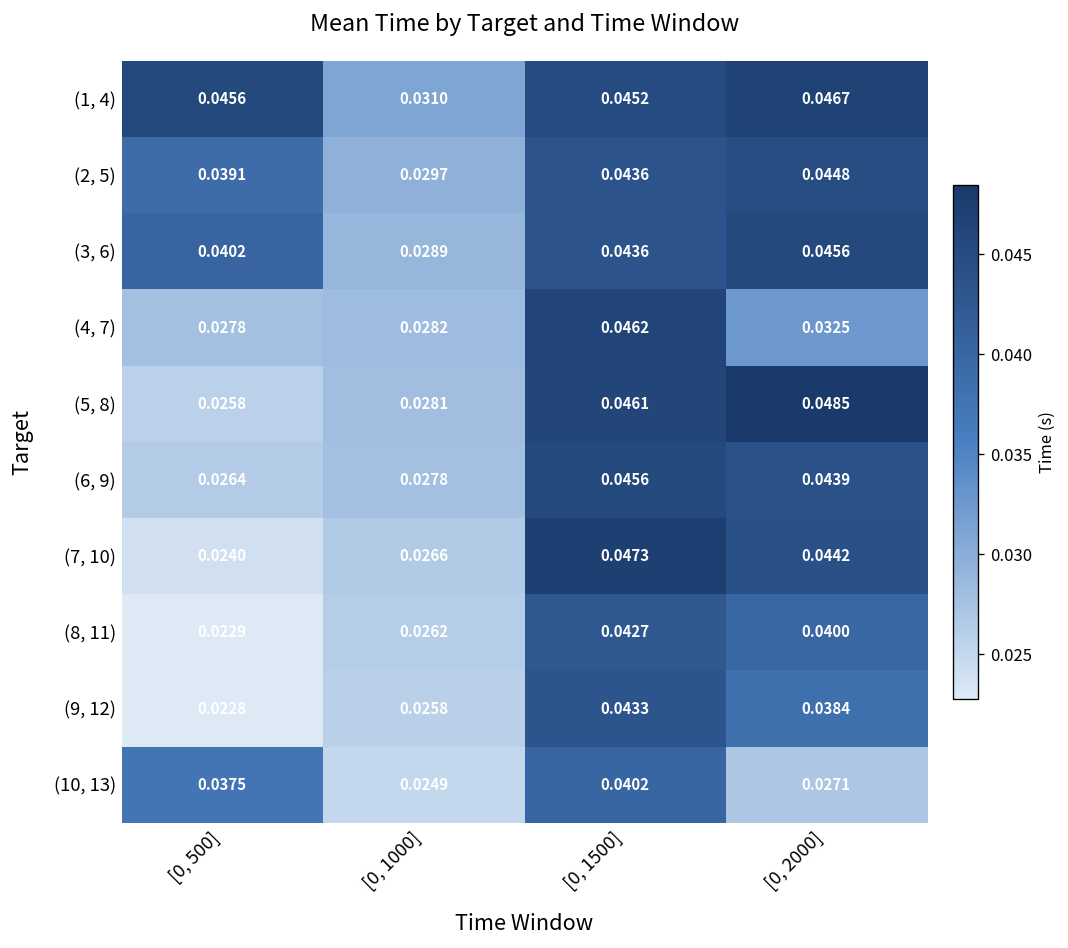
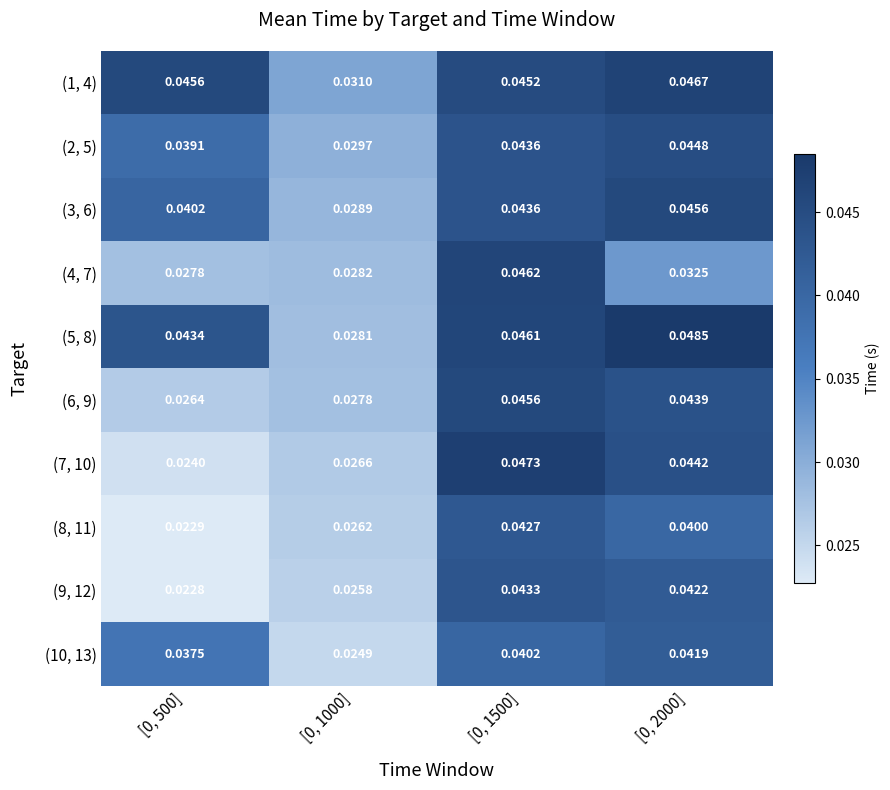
(5, 8), [0, 500]: 0.0258 -> 0.0434
(9, 12), [0, 2000]: 0.0384 -> 0.0422
(10, 13), [0, 2000]: 0.0271 -> 0.0419
